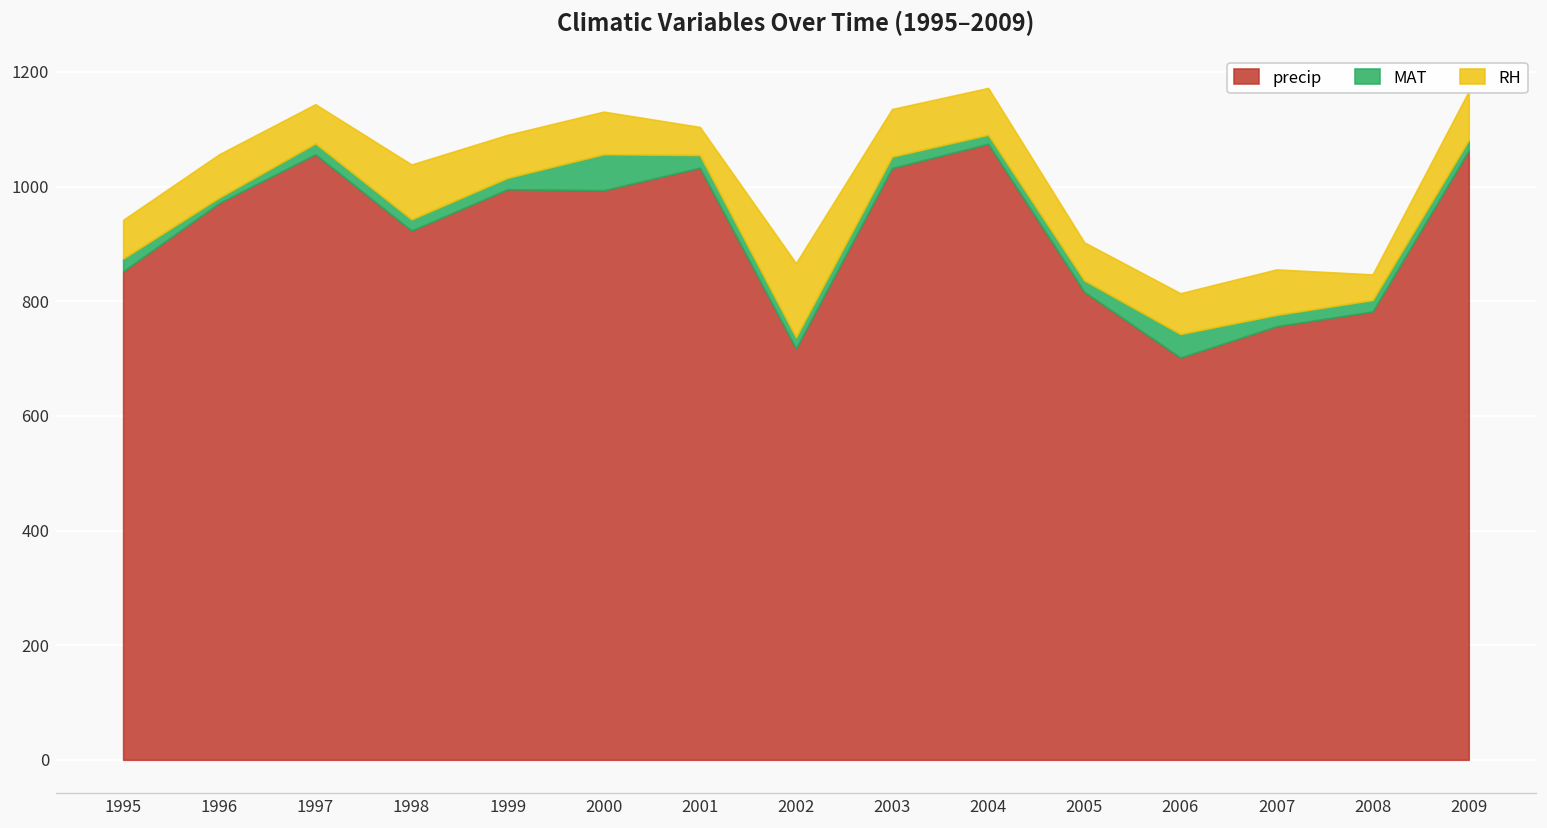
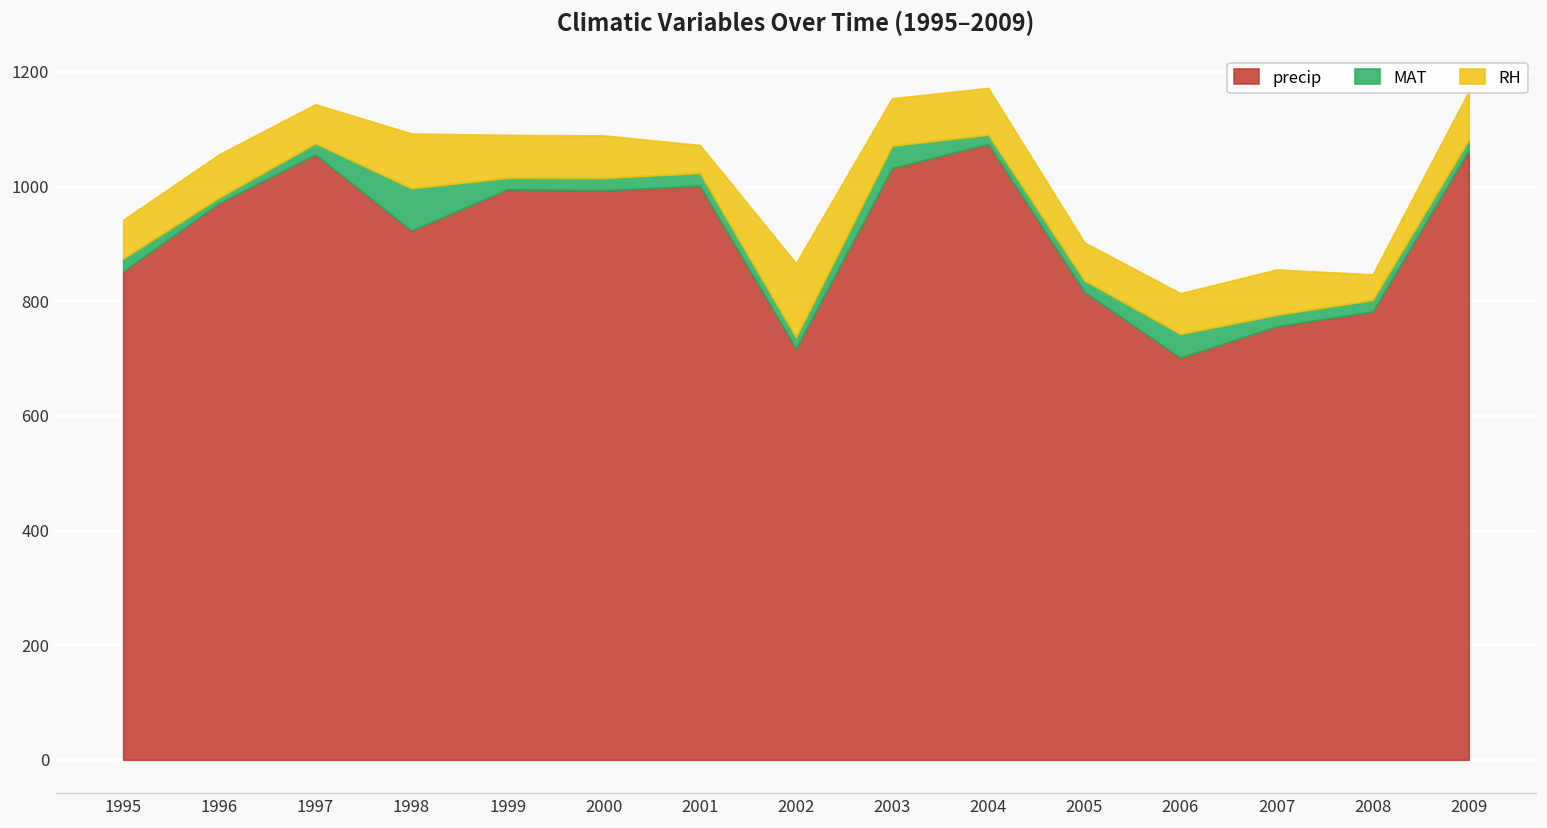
MAT, 1998: 20 -> 70
MAT, 2000: 60 -> 20
precip, 2001: 1030 -> 1000
MAT, 2003: 20 -> 40
